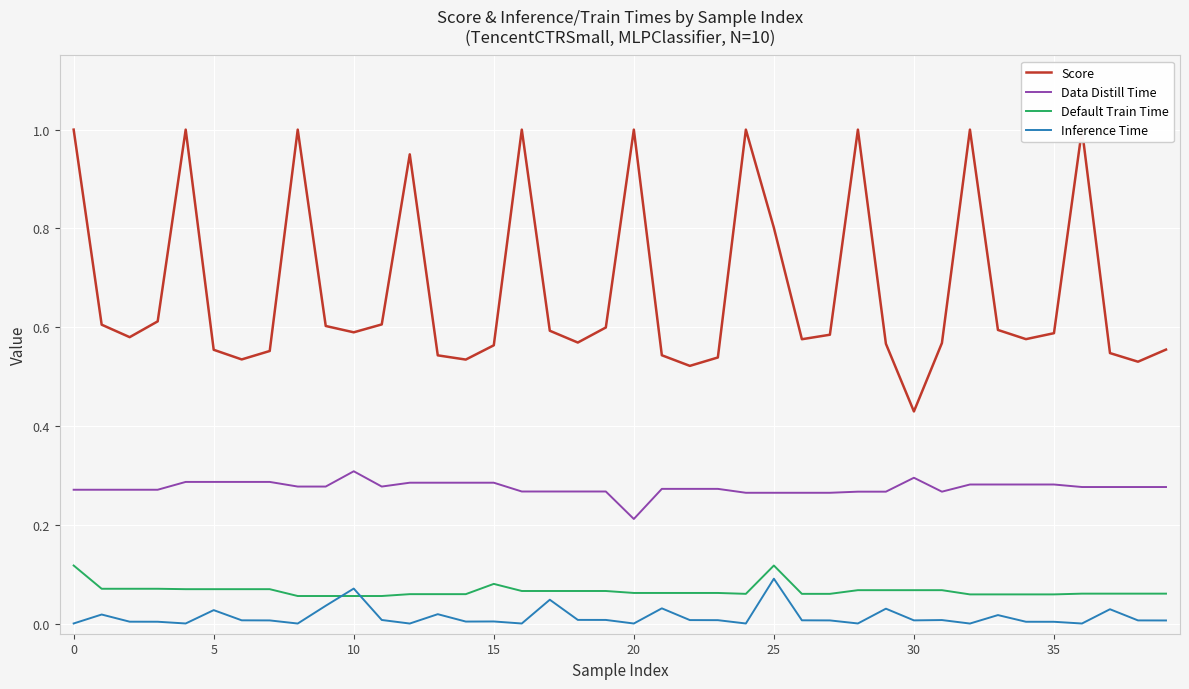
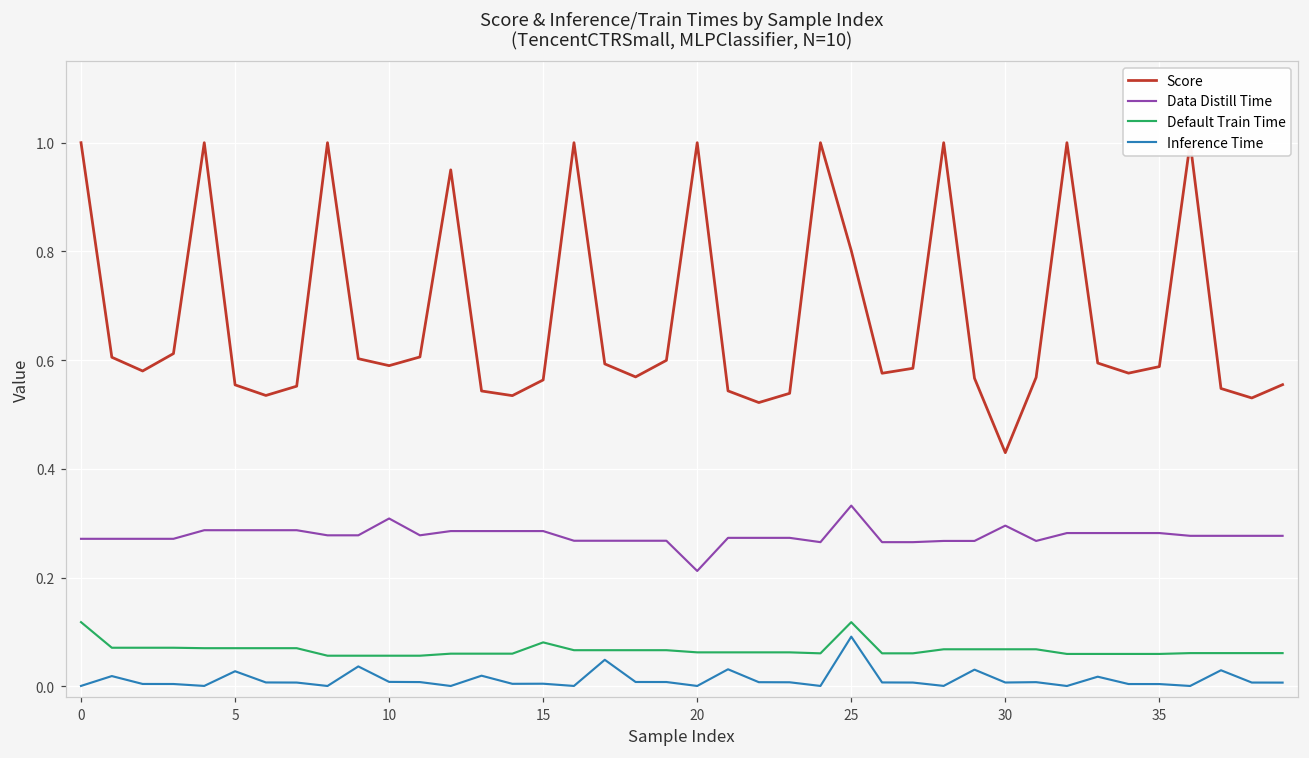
Inference Time, 10: 0.07 -> 0.01
Data Distill Time, 25: 0.27 -> 0.33
